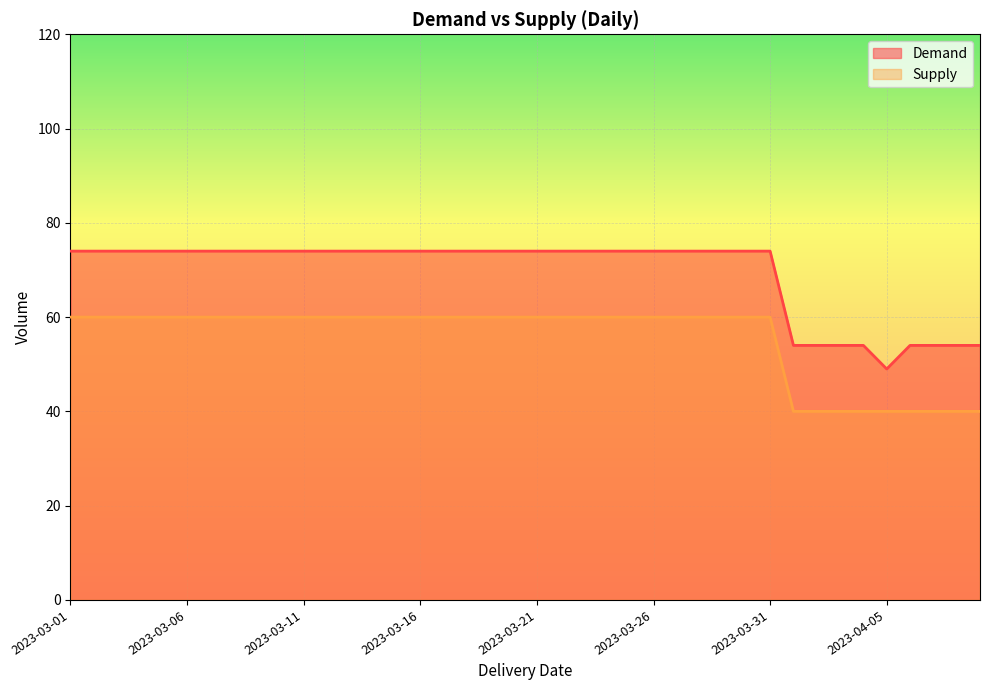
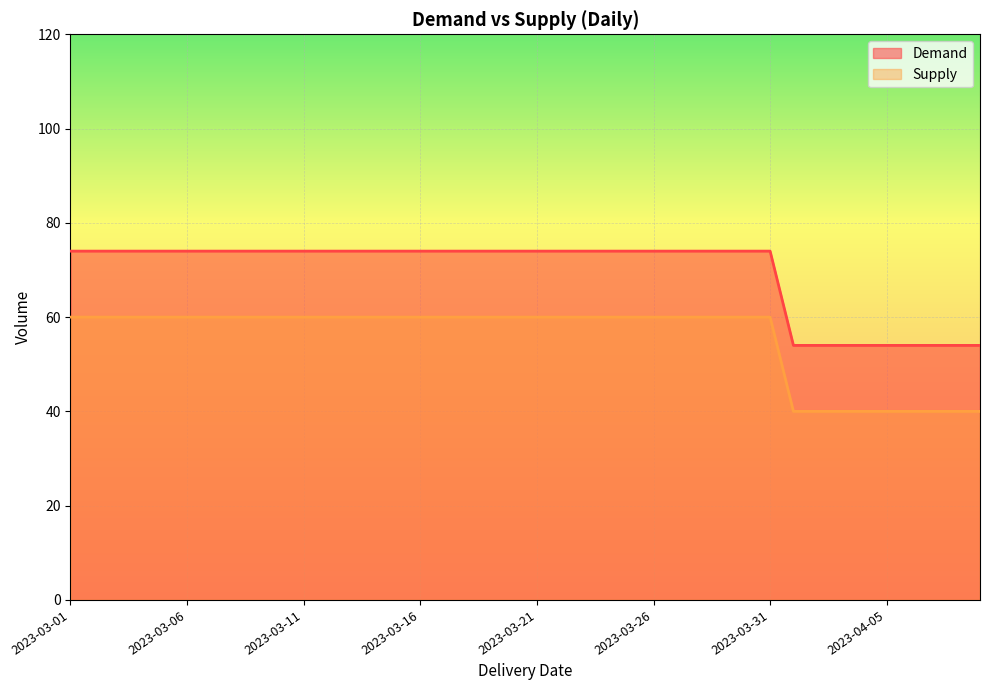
Demand, 2023-04-05: 49 -> 54
